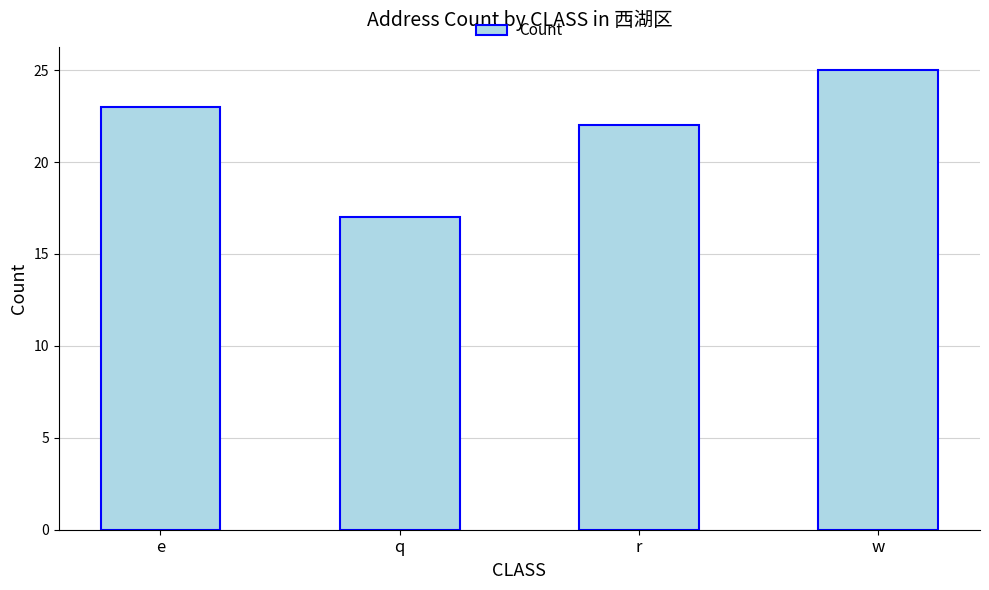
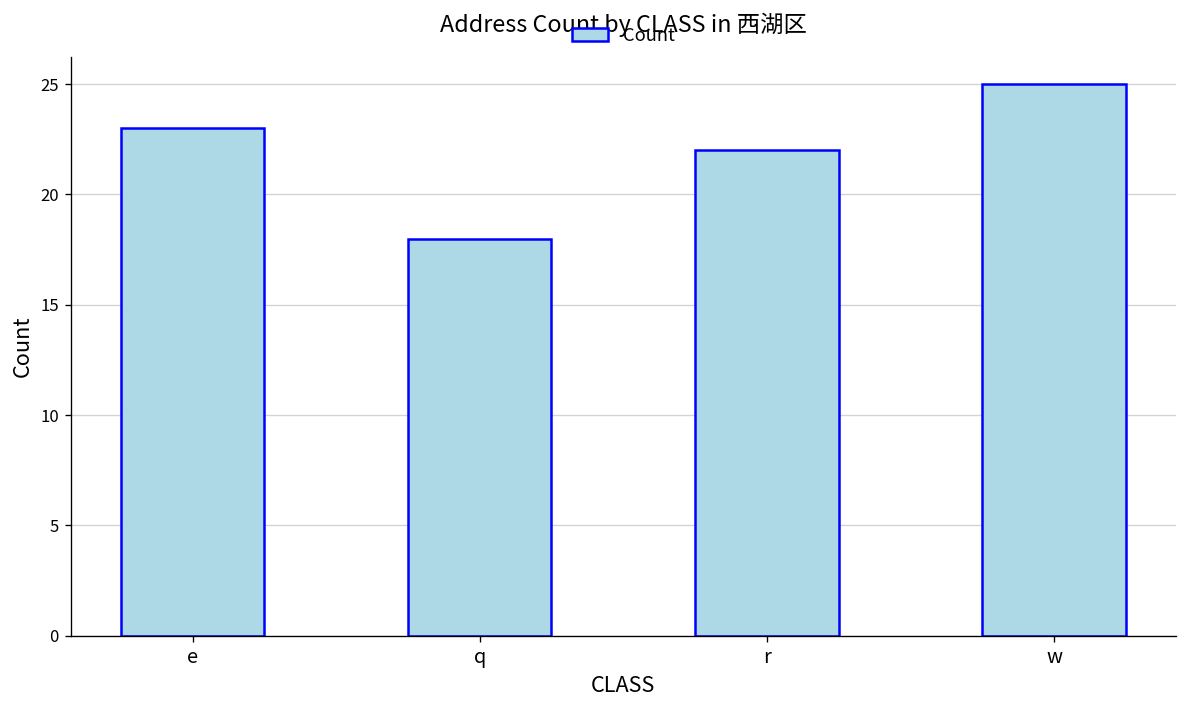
q: 17 -> 18
